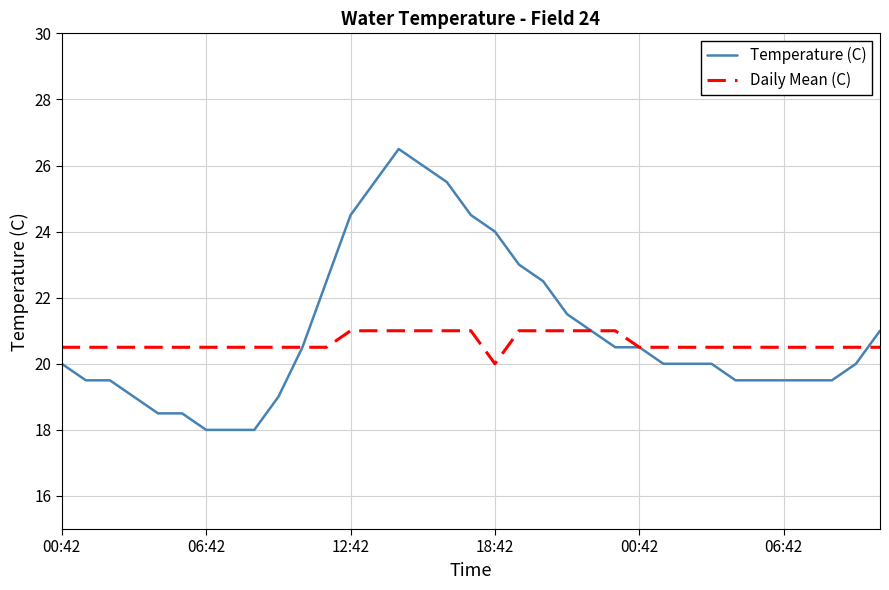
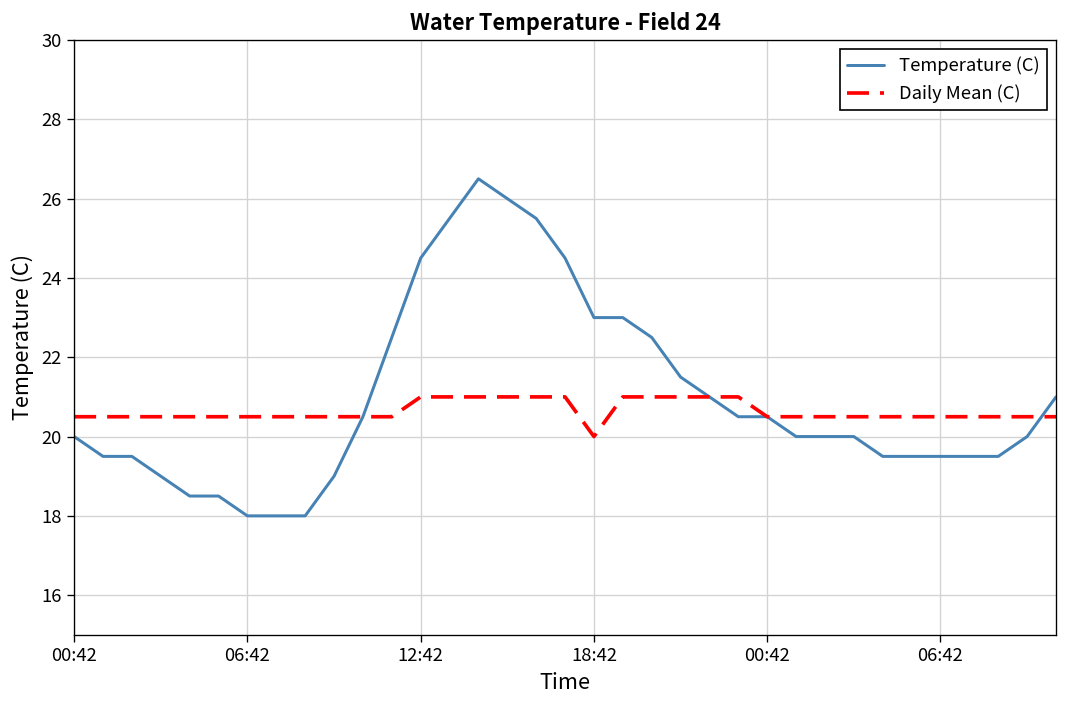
Temperature (C), 18:42: 24 -> 23
